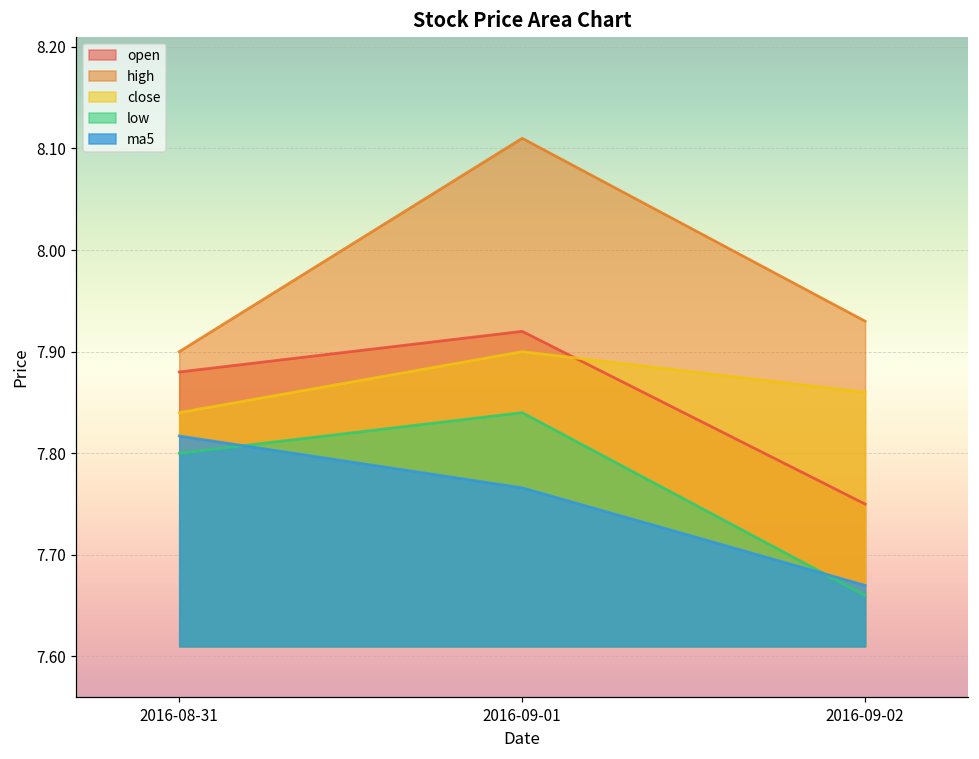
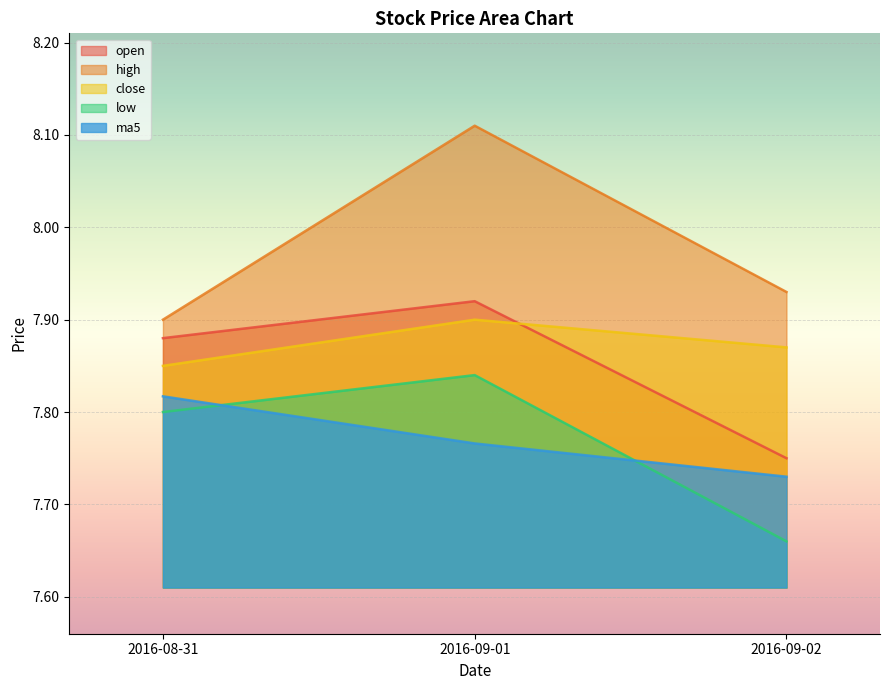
close, 2016-08-31: 7.84 -> 7.85
close, 2016-09-02: 7.86 -> 7.87
ma5, 2016-09-02: 7.67 -> 7.73
